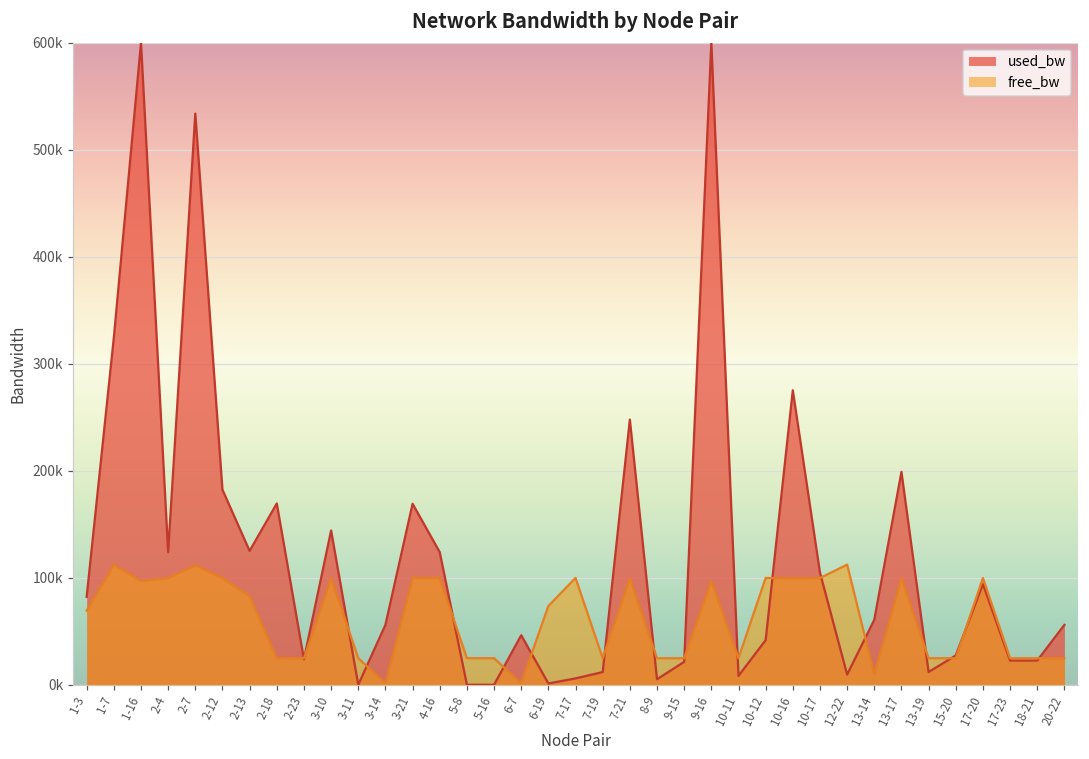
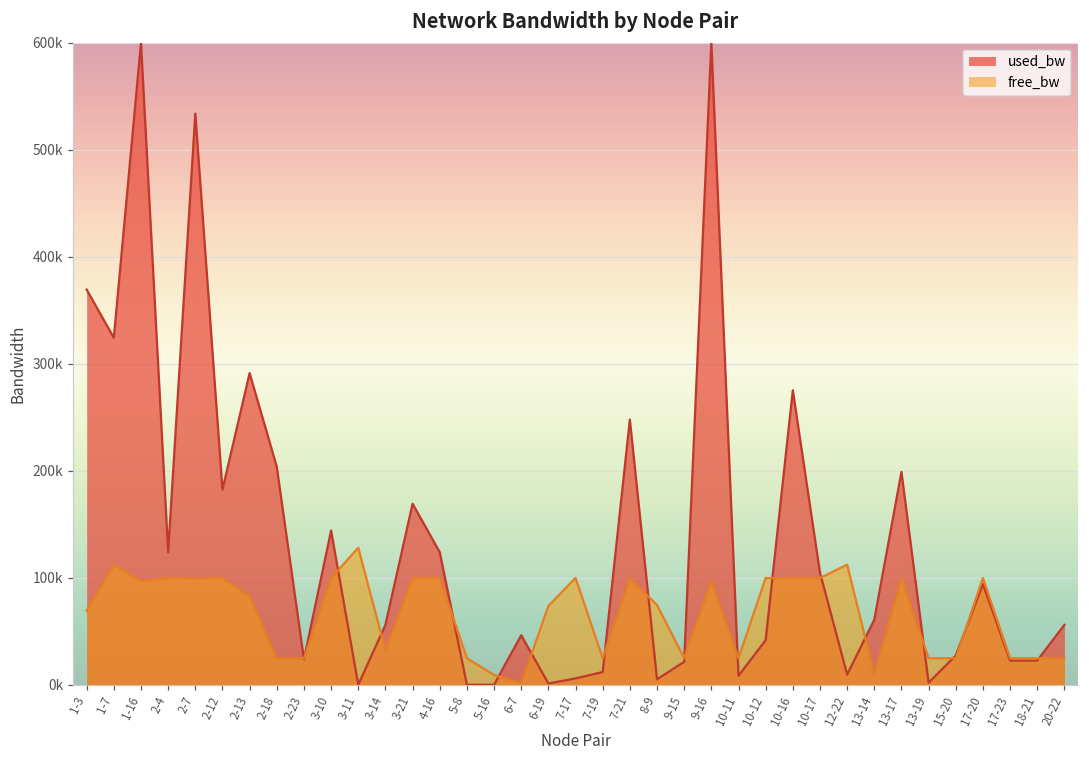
used_bw, 1-3: 80000 -> 370000
free_bw, 2-7: 110000 -> 100000
used_bw, 2-13: 130000 -> 290000
used_bw, 2-18: 170000 -> 200000
free_bw, 3-11: 20000 -> 130000
free_bw, 3-14: 0 -> 30000
free_bw, 5-16: 20000 -> 10000
free_bw, 8-9: 20000 -> 70000
used_bw, 13-19: 10000 -> 0
